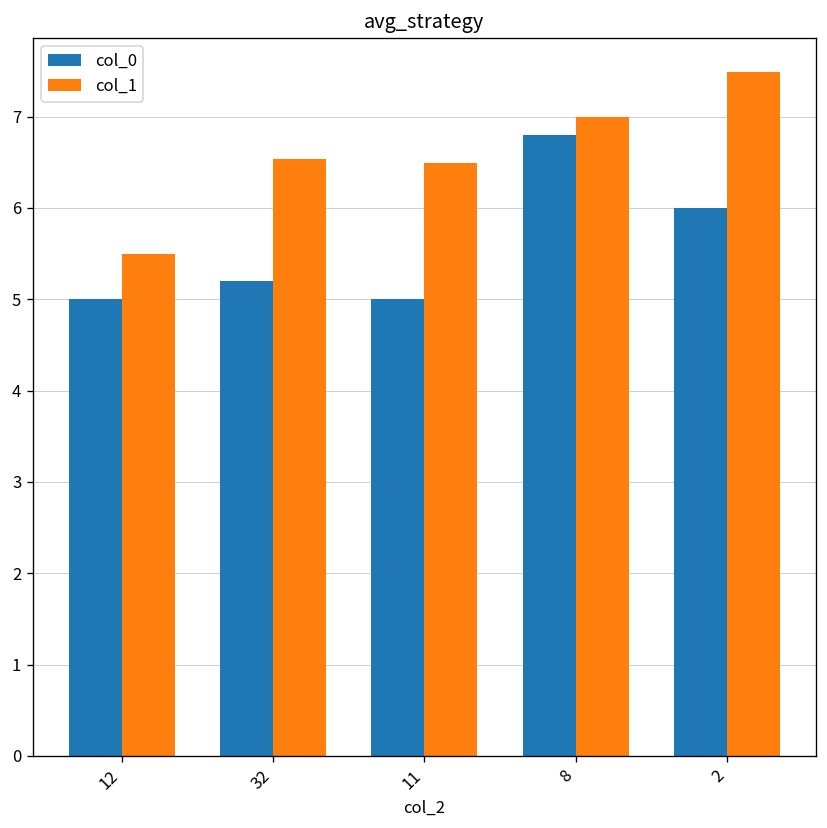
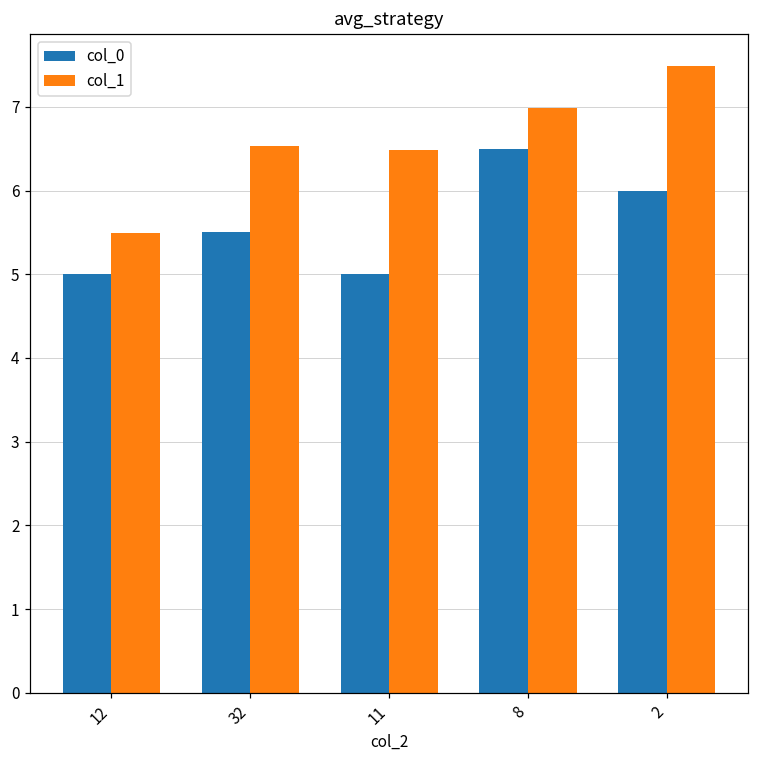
col_0, 32: 5.2 -> 5.5
col_0, 8: 6.8 -> 6.5
